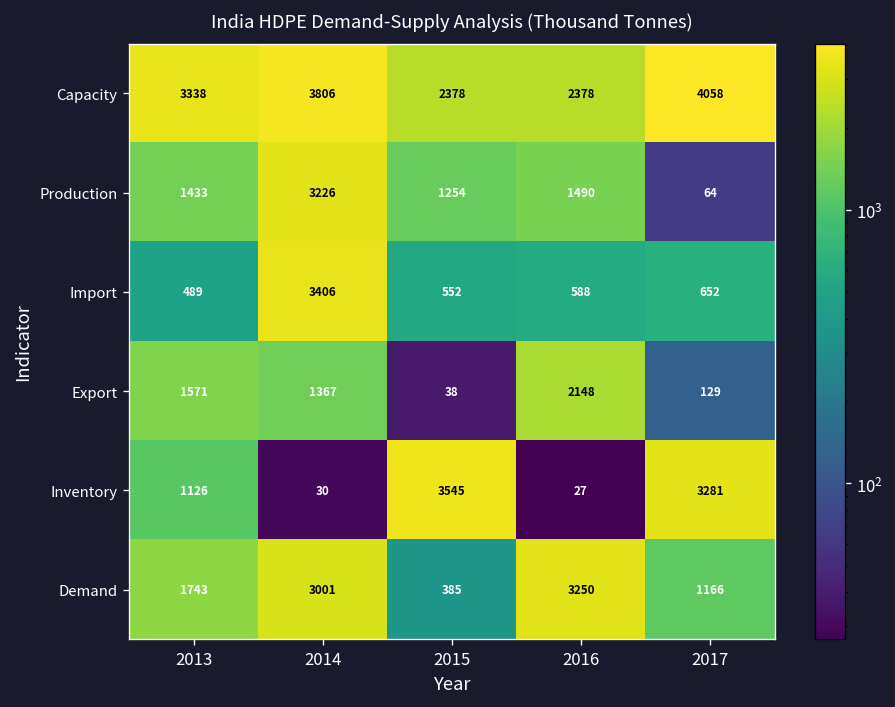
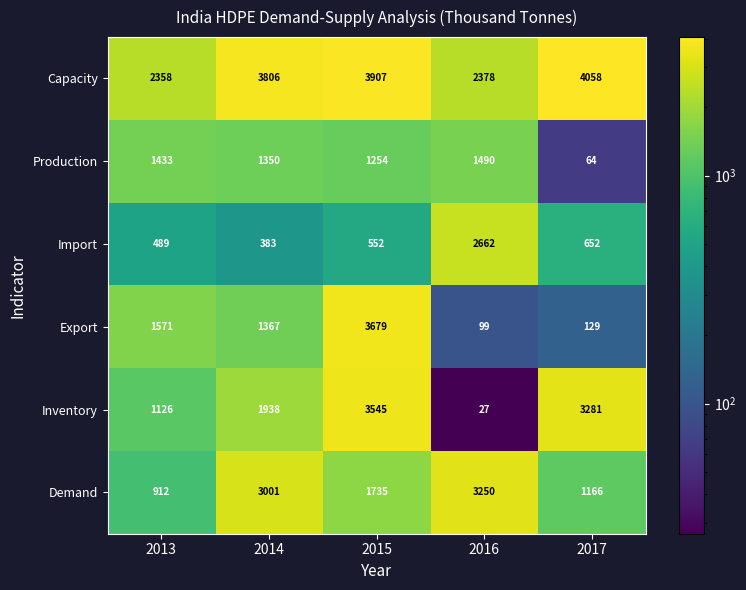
Capacity, 2013: 3338 -> 2358
Capacity, 2015: 2378 -> 3907
Production, 2014: 3226 -> 1350
Import, 2014: 3406 -> 383
Import, 2016: 588 -> 2662
Export, 2015: 38 -> 3679
Export, 2016: 2148 -> 99
Inventory, 2014: 30 -> 1938
Demand, 2013: 1743 -> 912
Demand, 2015: 385 -> 1735
